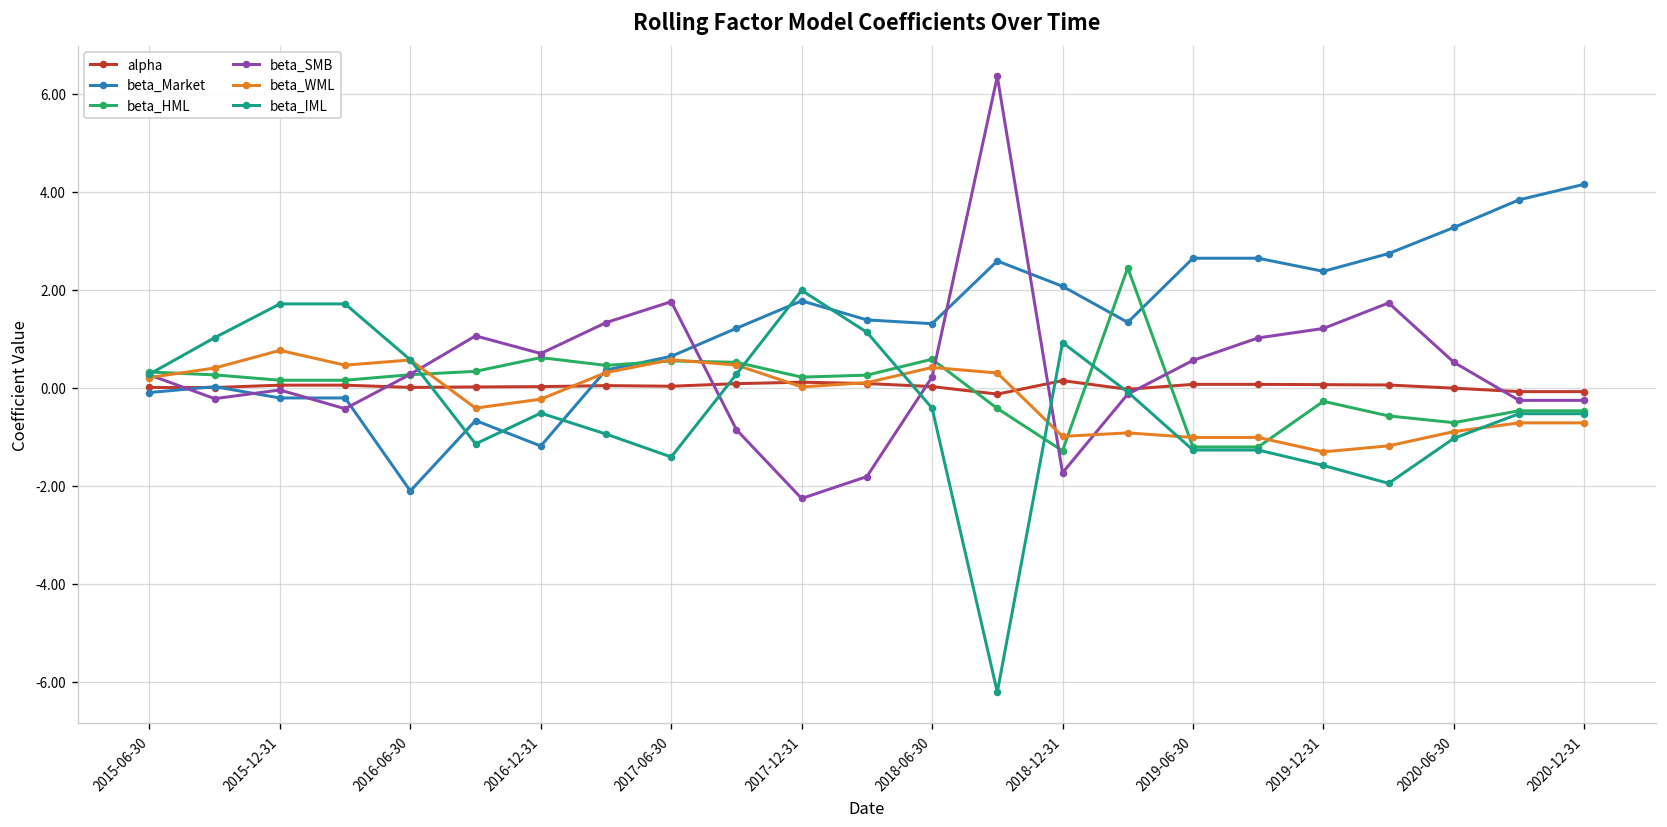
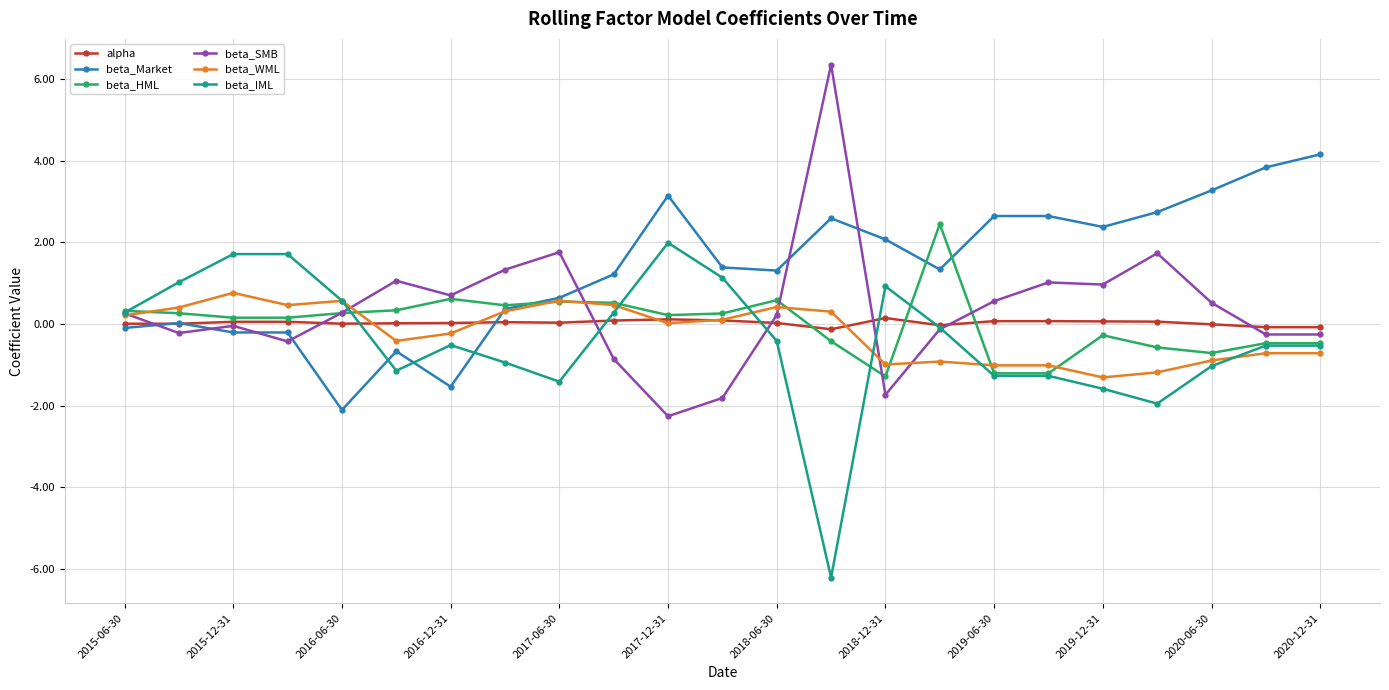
beta_Market, 2016-12-31: -1.2 -> -1.5
beta_Market, 2017-12-31: 1.8 -> 3.1
beta_SMB, 2019-12-31: 1.2 -> 1.0
